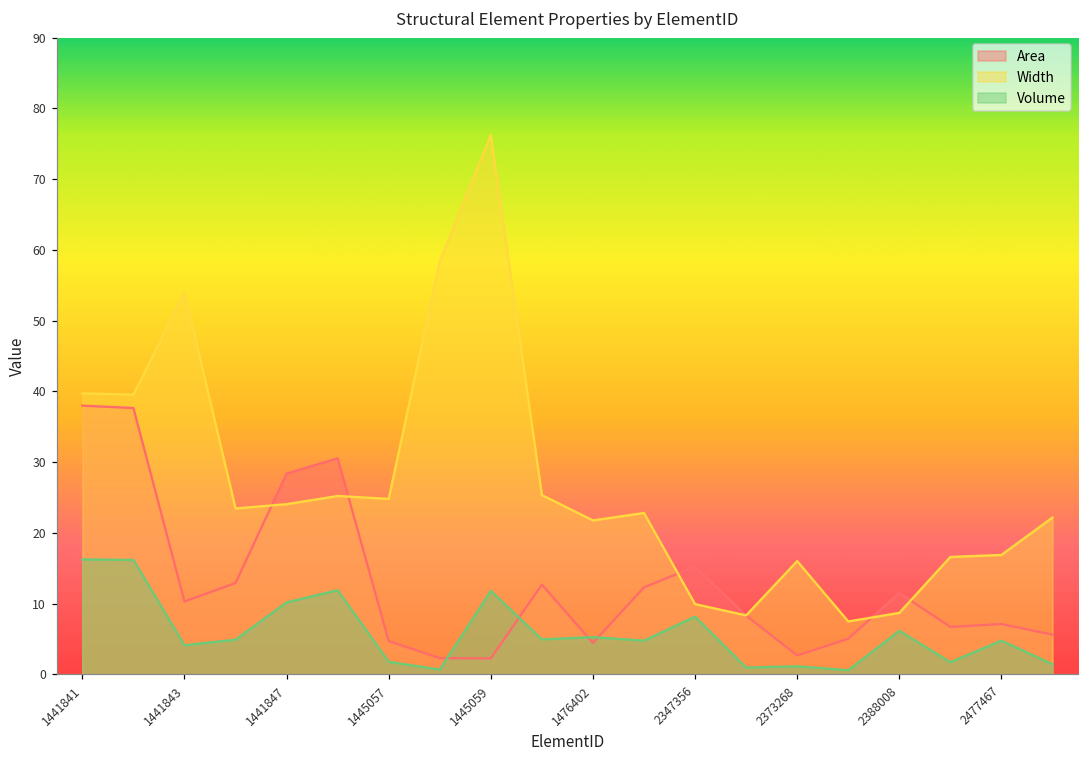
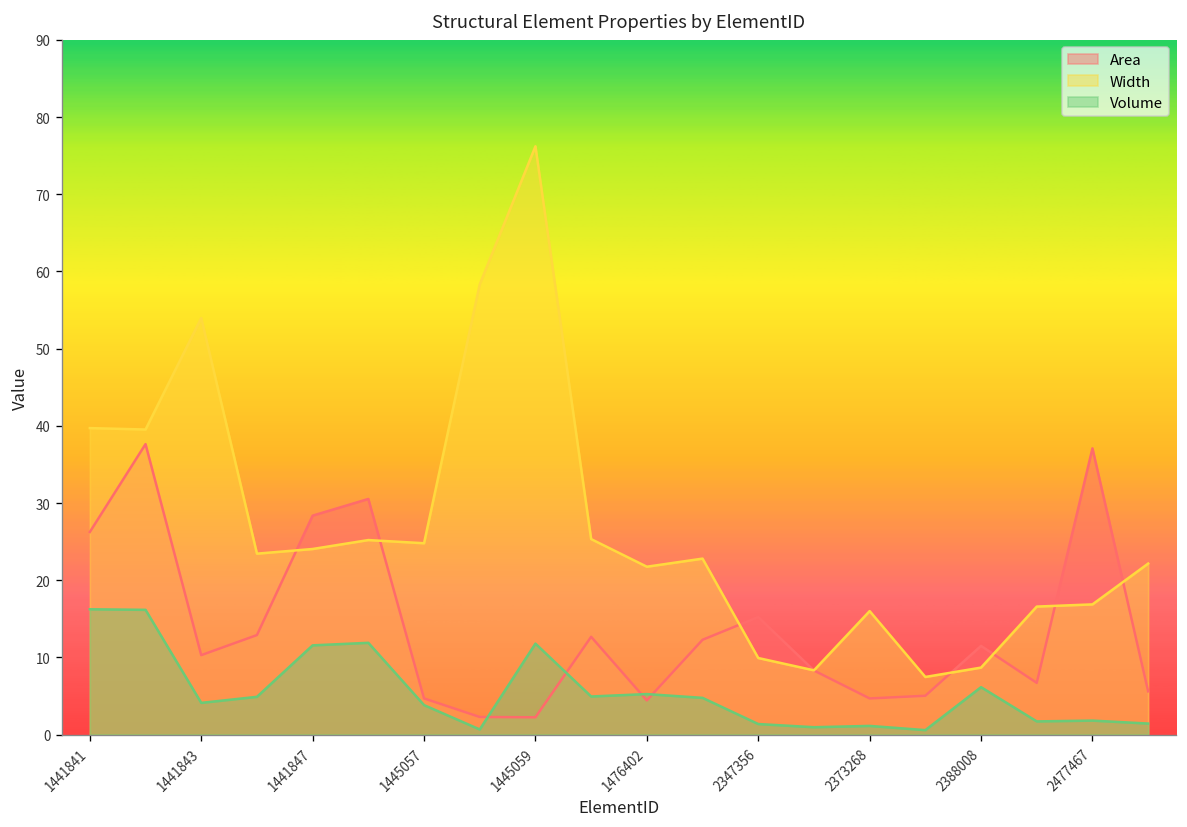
Area, 1441841: 38 -> 26
Volume, 1441847: 10 -> 12
Volume, 1445057: 2 -> 4
Volume, 2347356: 8 -> 1
Area, 2373268: 3 -> 5
Area, 2477467: 7 -> 37
Volume, 2477467: 5 -> 2
